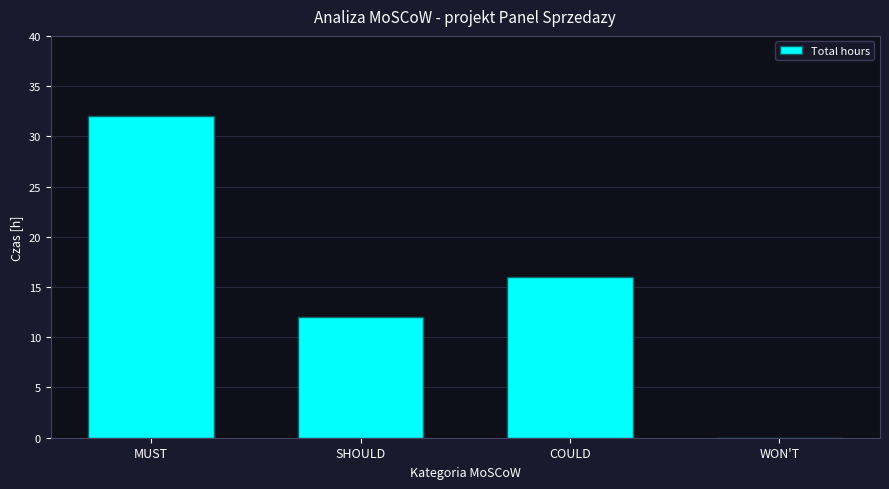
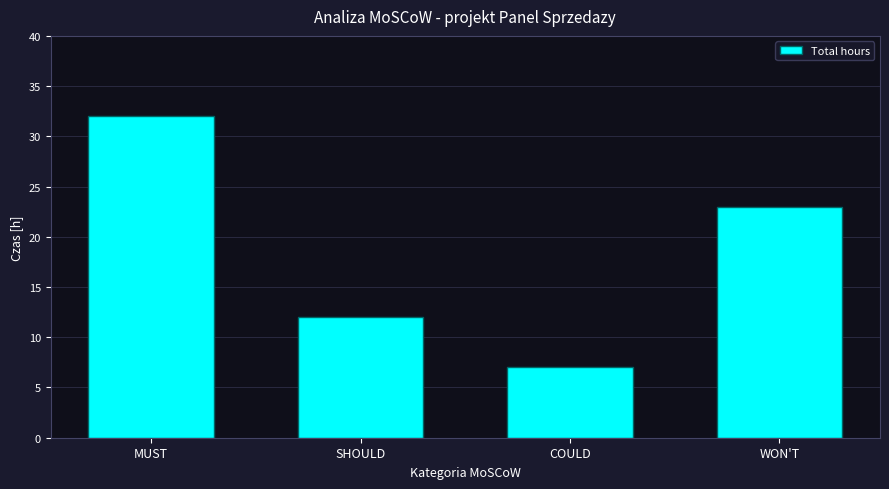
COULD: 16 -> 7
WON'T: 0 -> 23
